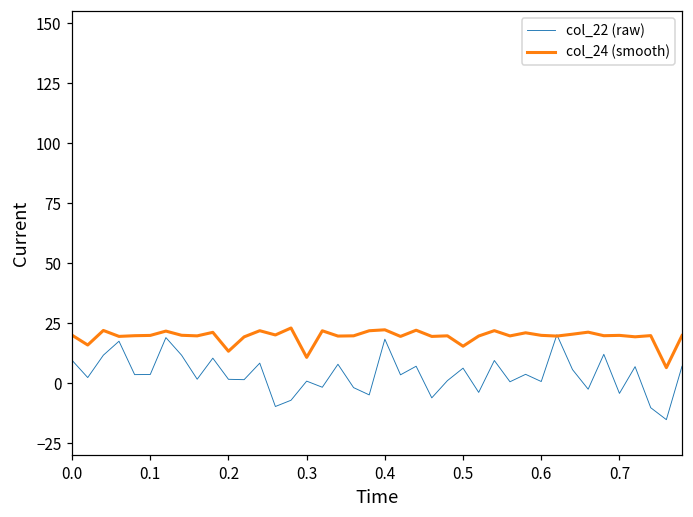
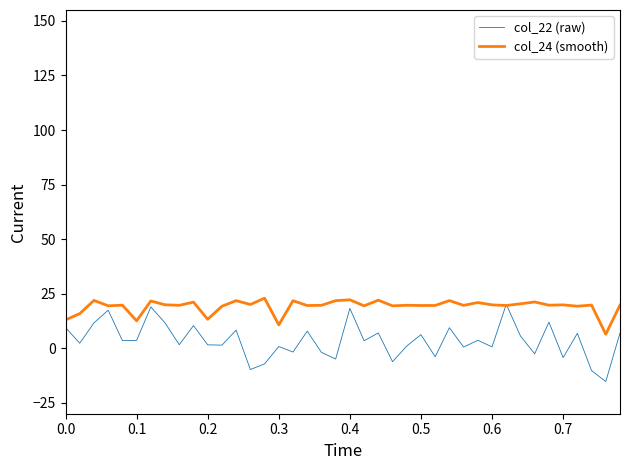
col_24 (smooth), 0.0: 20 -> 13
col_24 (smooth), 0.1: 20 -> 13
col_24 (smooth), 0.5: 15 -> 20
